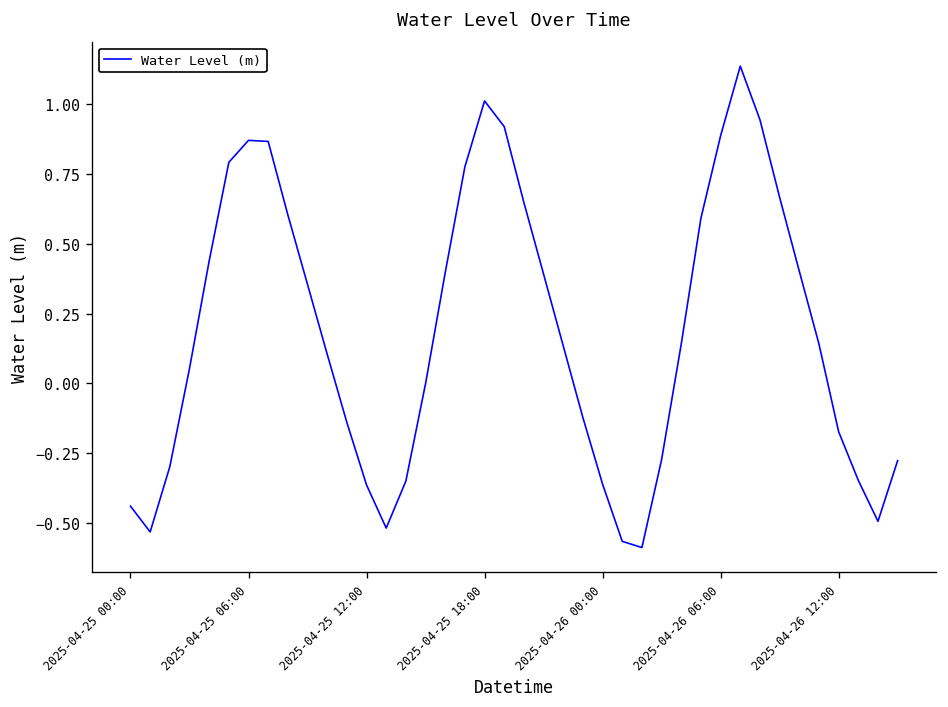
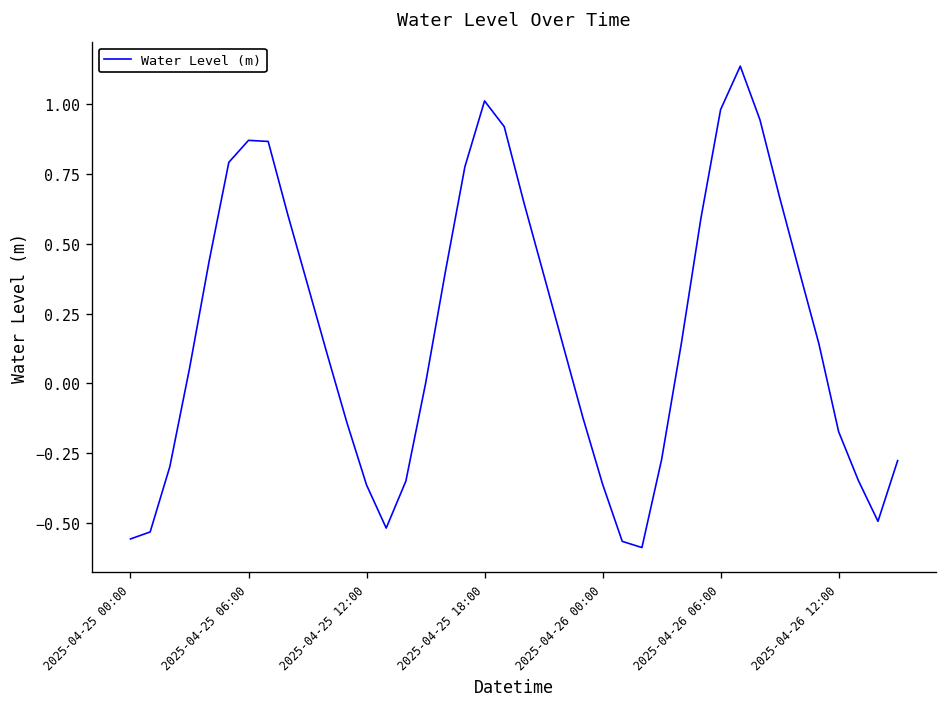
2025-04-25 00:00: -0.44 -> -0.56
2025-04-26 06:00: 0.89 -> 0.98
